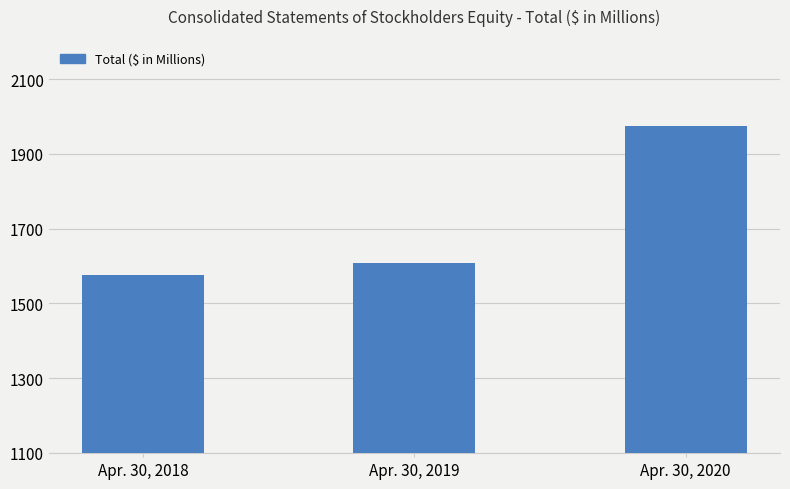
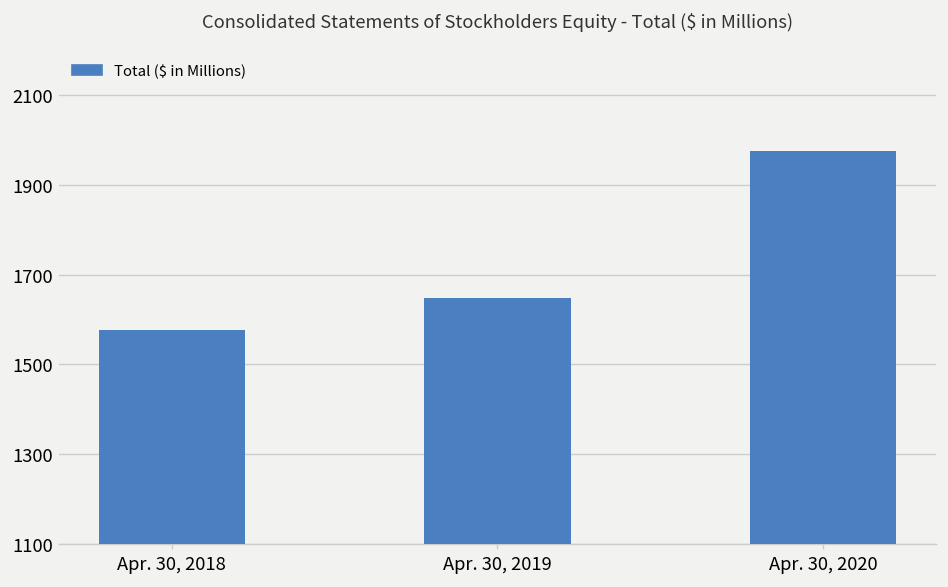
Apr. 30, 2019: 1610 -> 1650
